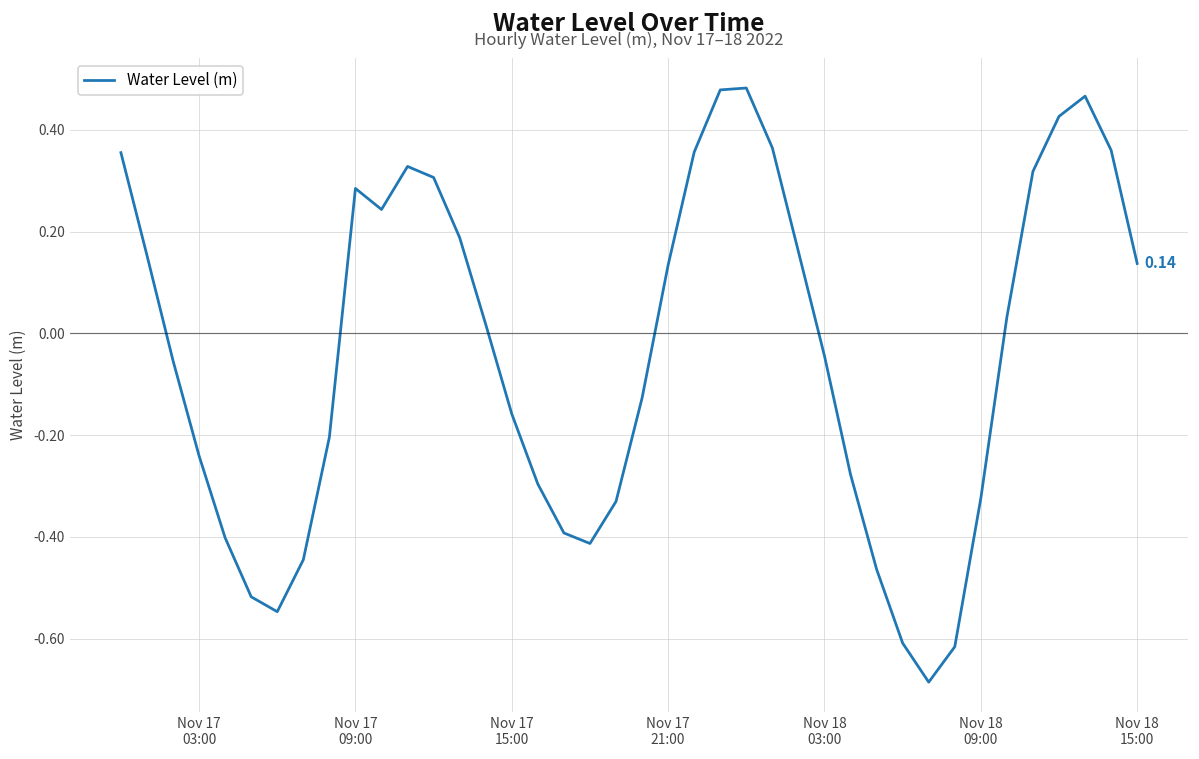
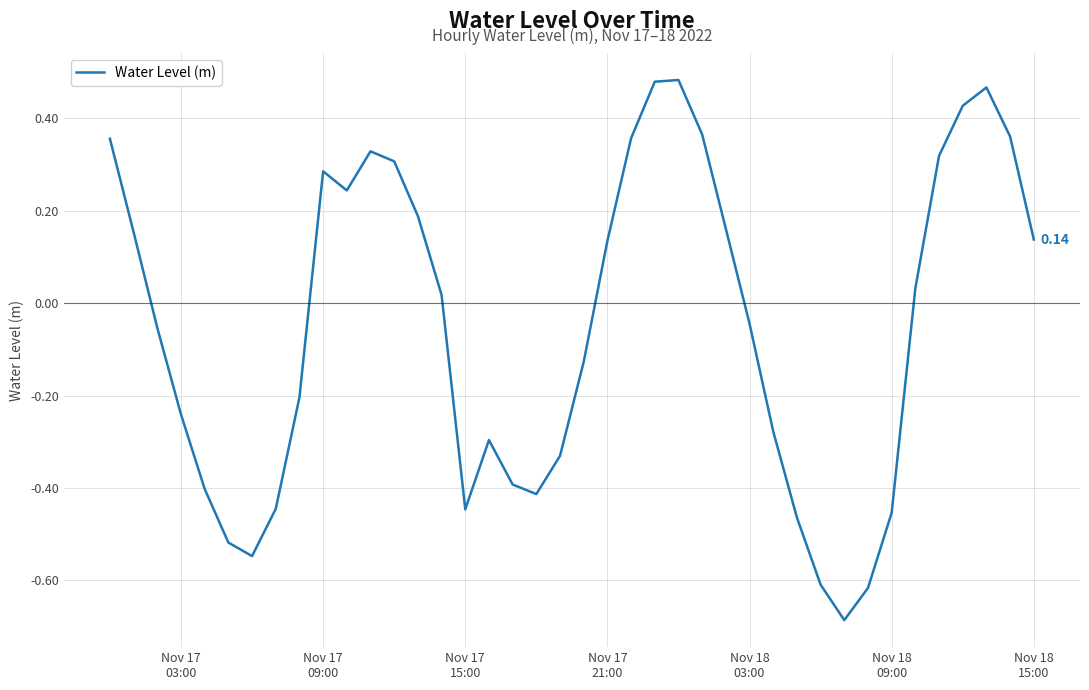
Nov 17 15:00: -0.16 -> -0.45
Nov 18 09:00: -0.32 -> -0.45
